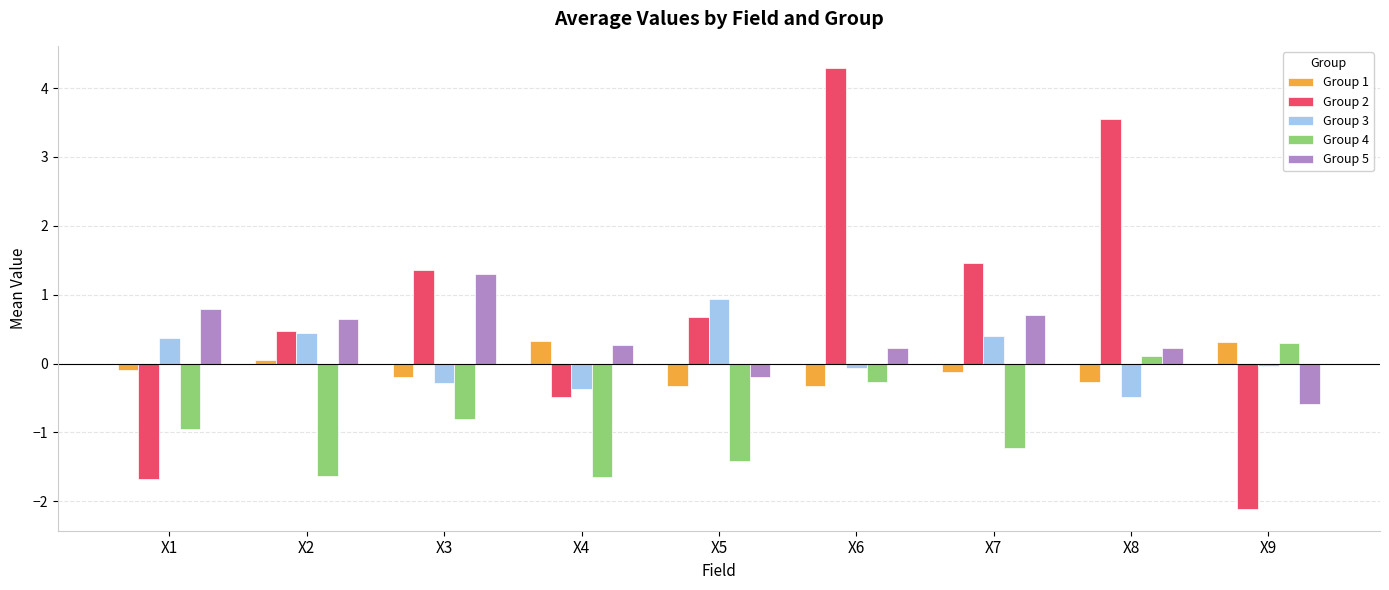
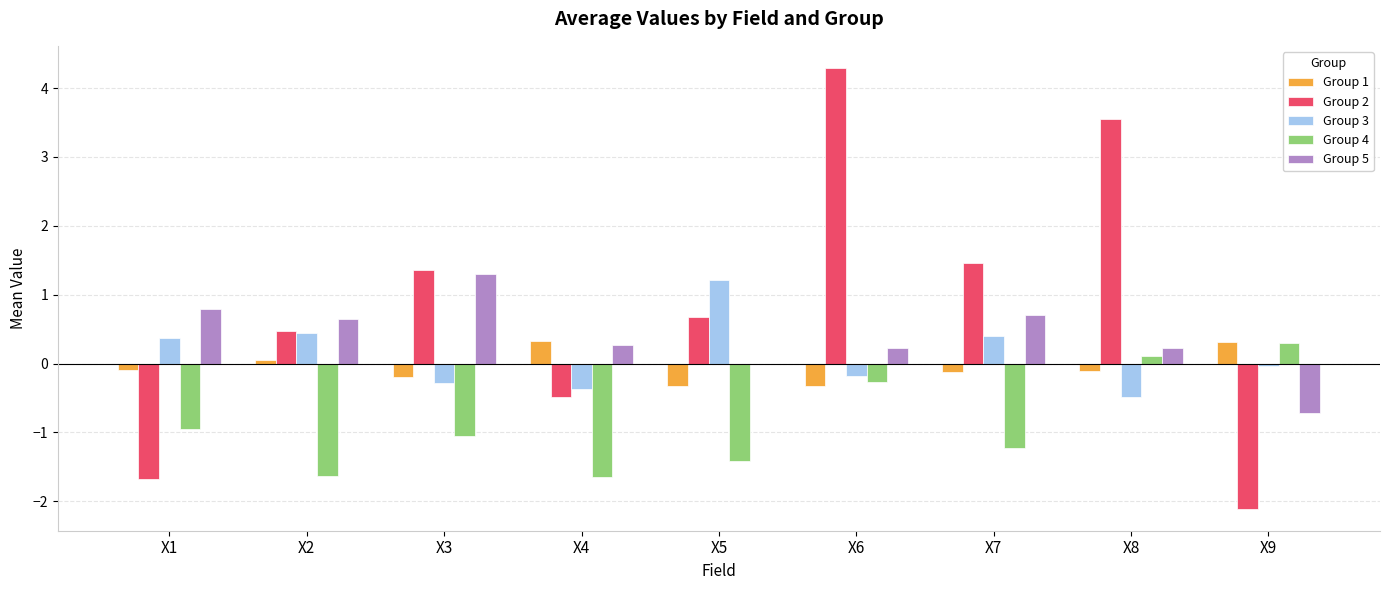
Group 4, X3: -0.8 -> -1.1
Group 3, X5: 0.9 -> 1.2
Group 5, X5: -0.2 -> 0.0
Group 3, X6: -0.1 -> -0.2
Group 1, X8: -0.3 -> -0.1
Group 5, X9: -0.6 -> -0.7
